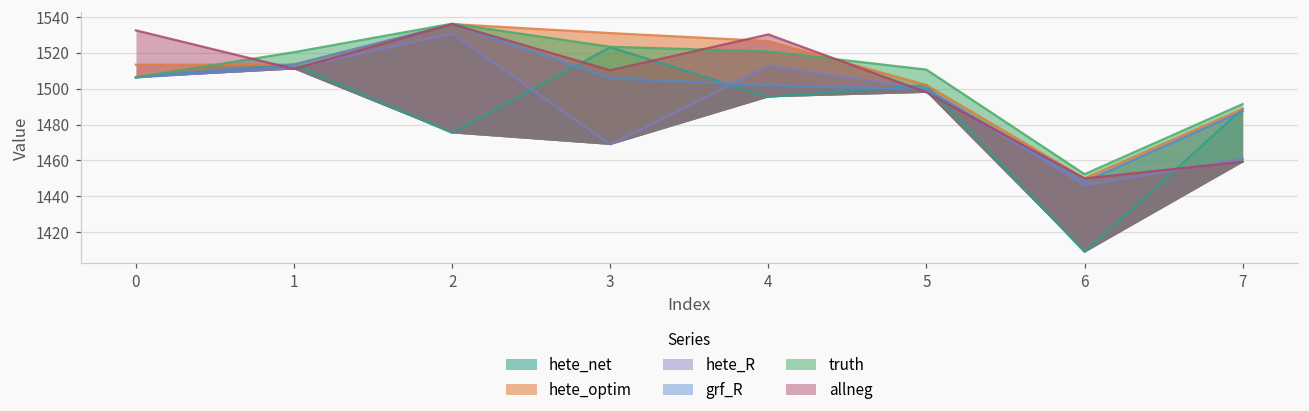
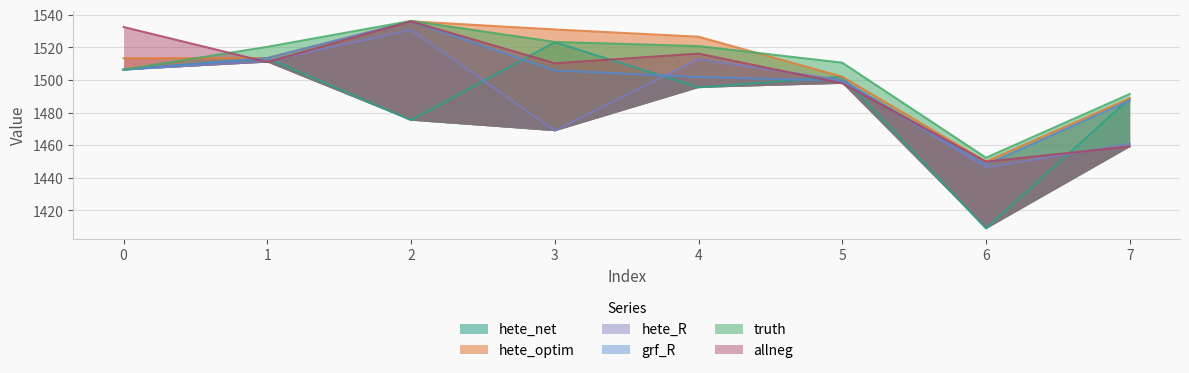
allneg, 4: 1530 -> 1516
